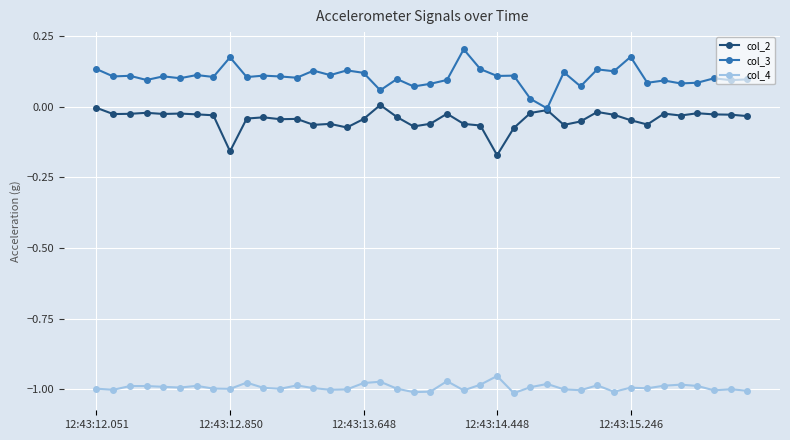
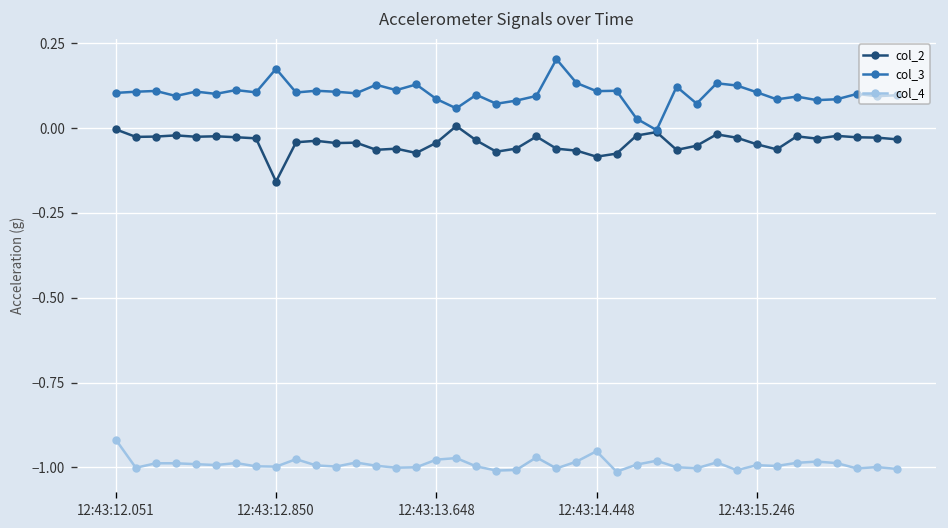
col_3, 12:43:12.051: 0.13 -> 0.10
col_4, 12:43:12.051: -1.00 -> -0.92
col_3, 12:43:13.648: 0.12 -> 0.09
col_2, 12:43:14.448: -0.17 -> -0.08
col_3, 12:43:15.246: 0.18 -> 0.11
